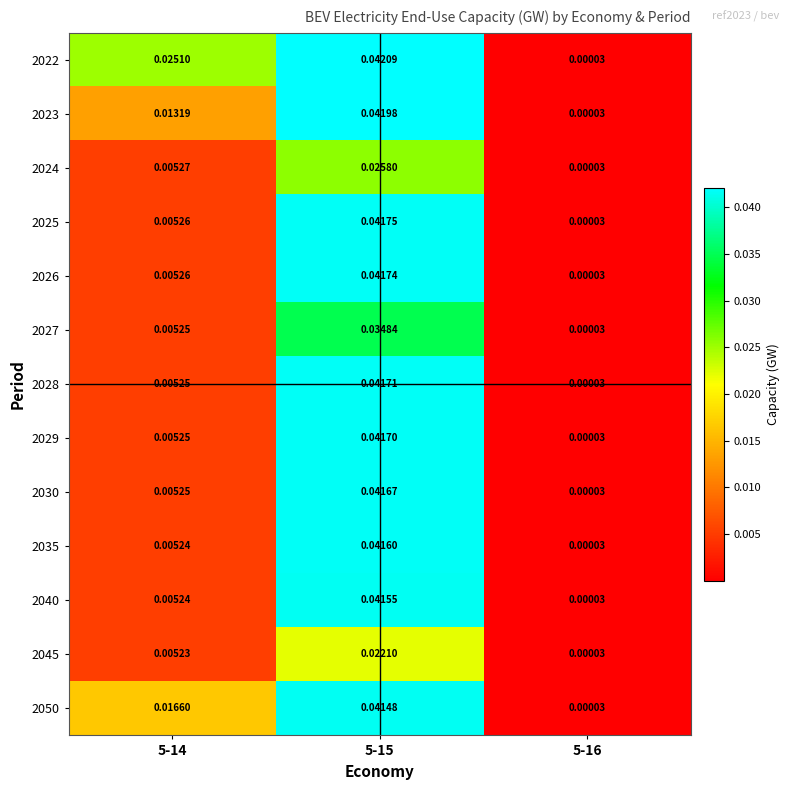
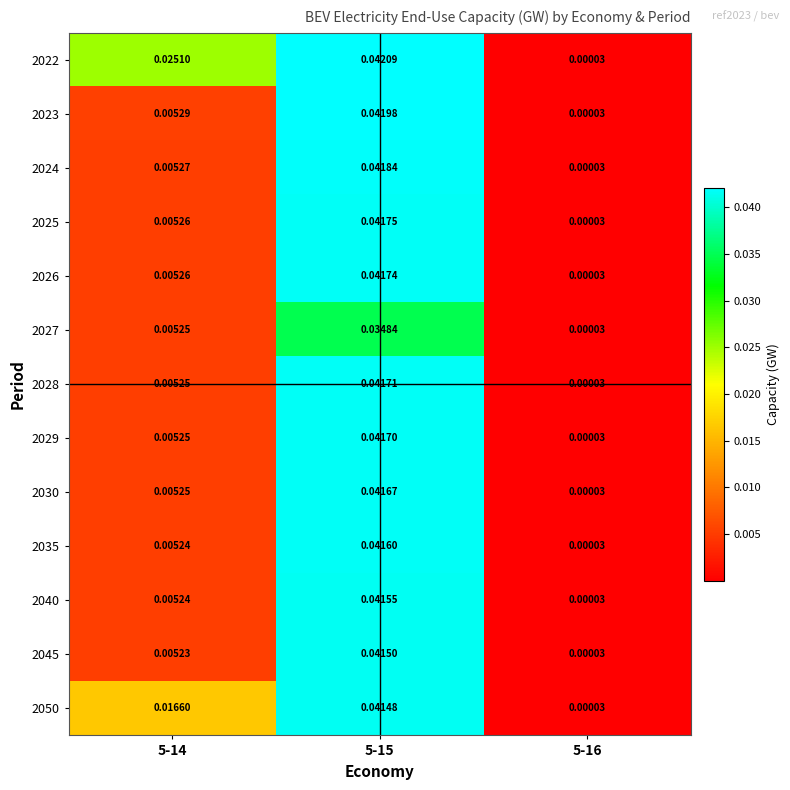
2023, 5-14: 0.01319 -> 0.00529
2024, 5-15: 0.02580 -> 0.04184
2045, 5-15: 0.02210 -> 0.04150
